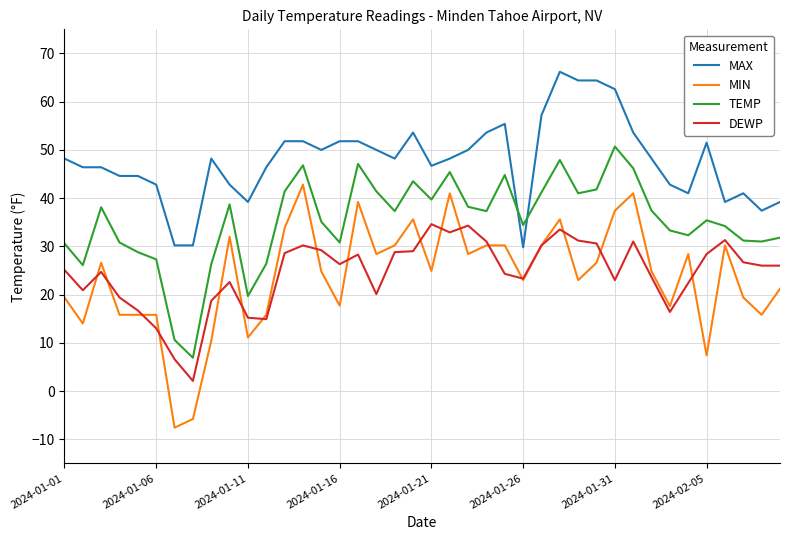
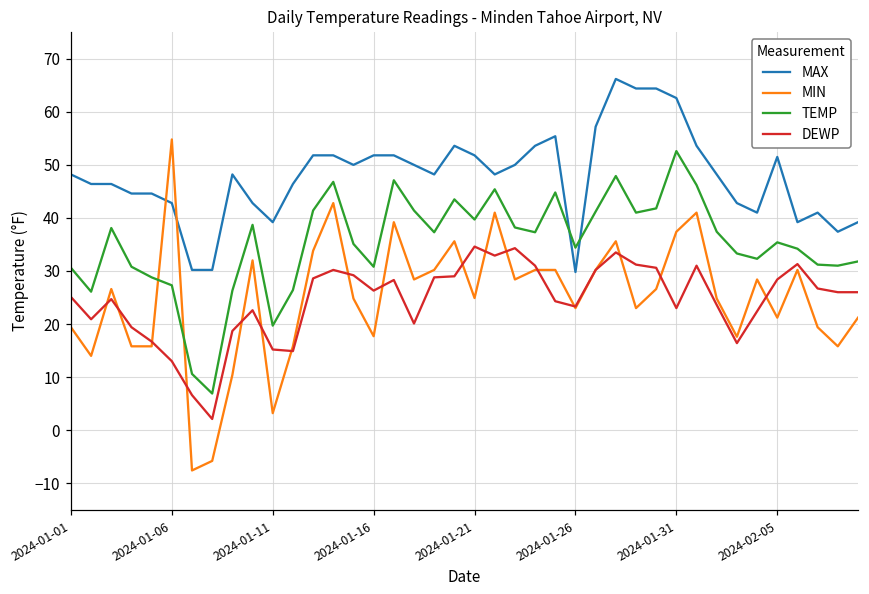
MIN, 2024-01-06: 16 -> 55
MIN, 2024-01-11: 11 -> 3
MAX, 2024-01-21: 47 -> 52
TEMP, 2024-01-31: 51 -> 53
MIN, 2024-02-05: 7 -> 21
